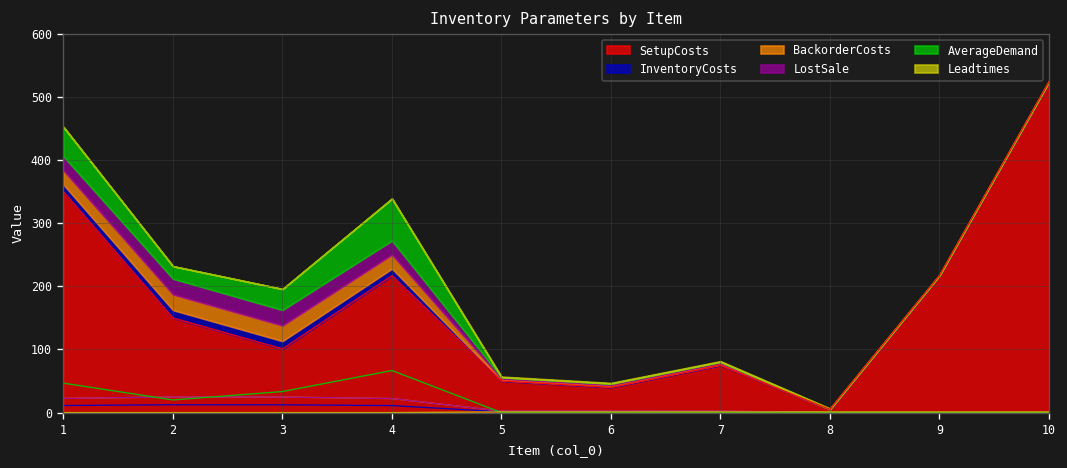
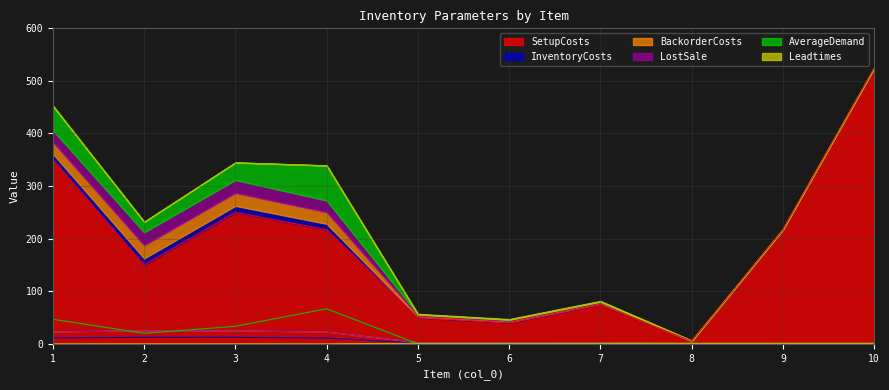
SetupCosts, 3: 100 -> 250
